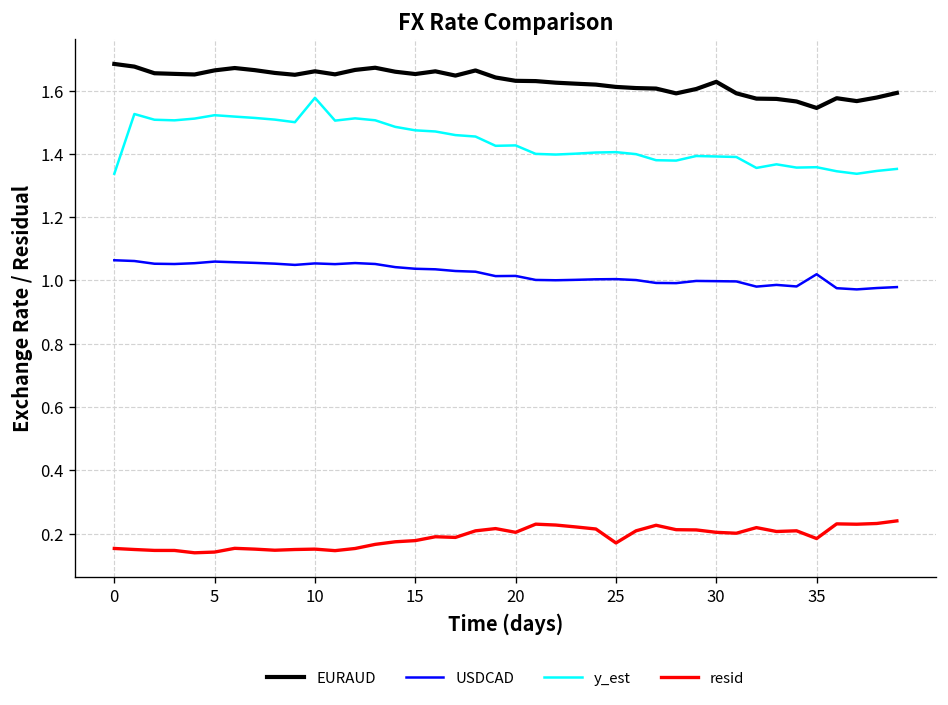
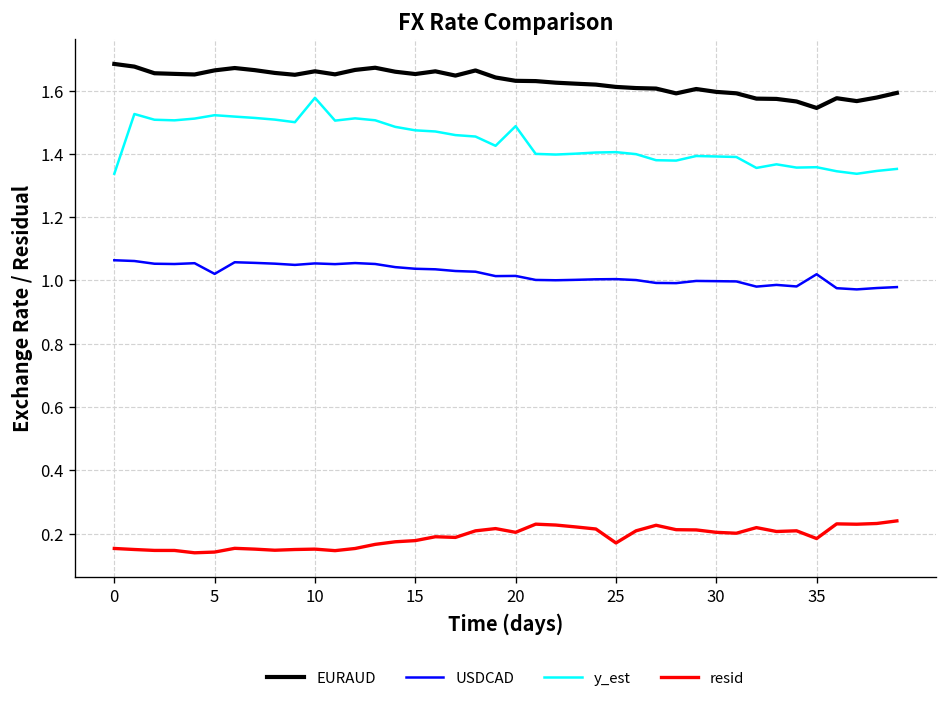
USDCAD, 5: 1.06 -> 1.02
y_est, 20: 1.43 -> 1.49
EURAUD, 30: 1.63 -> 1.60
